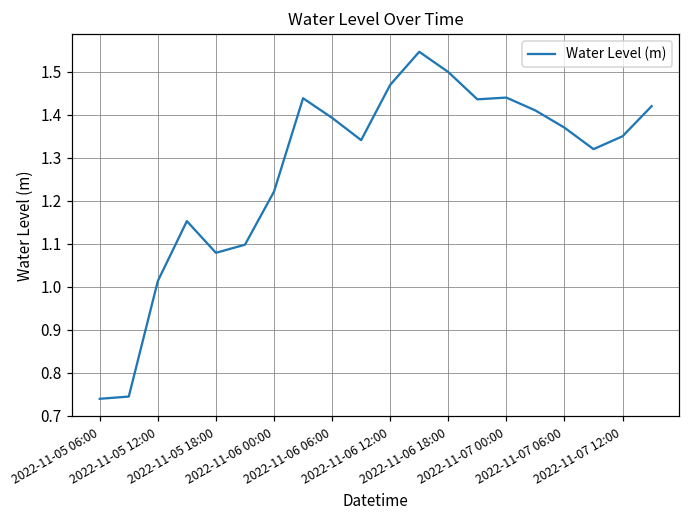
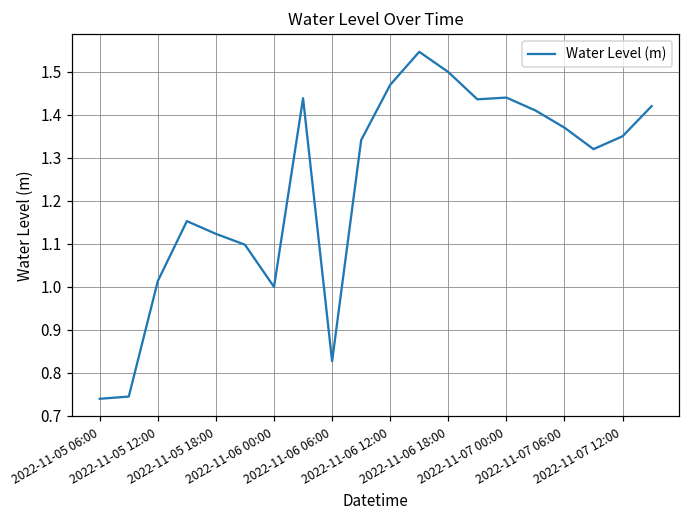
2022-11-05 18:00: 1.08 -> 1.12
2022-11-06 00:00: 1.22 -> 1.00
2022-11-06 06:00: 1.39 -> 0.83
